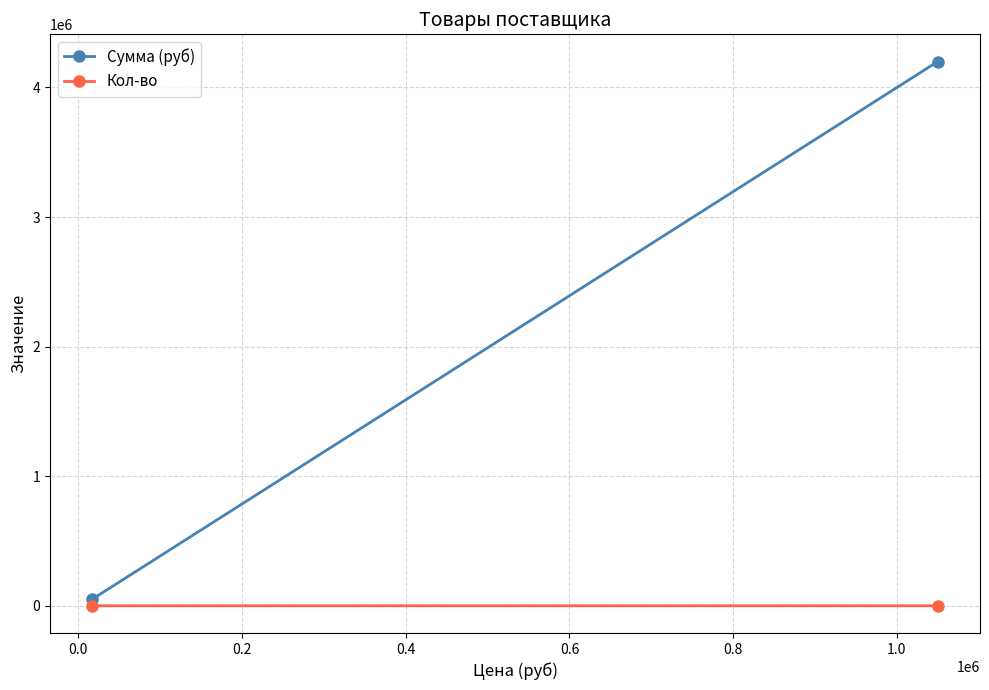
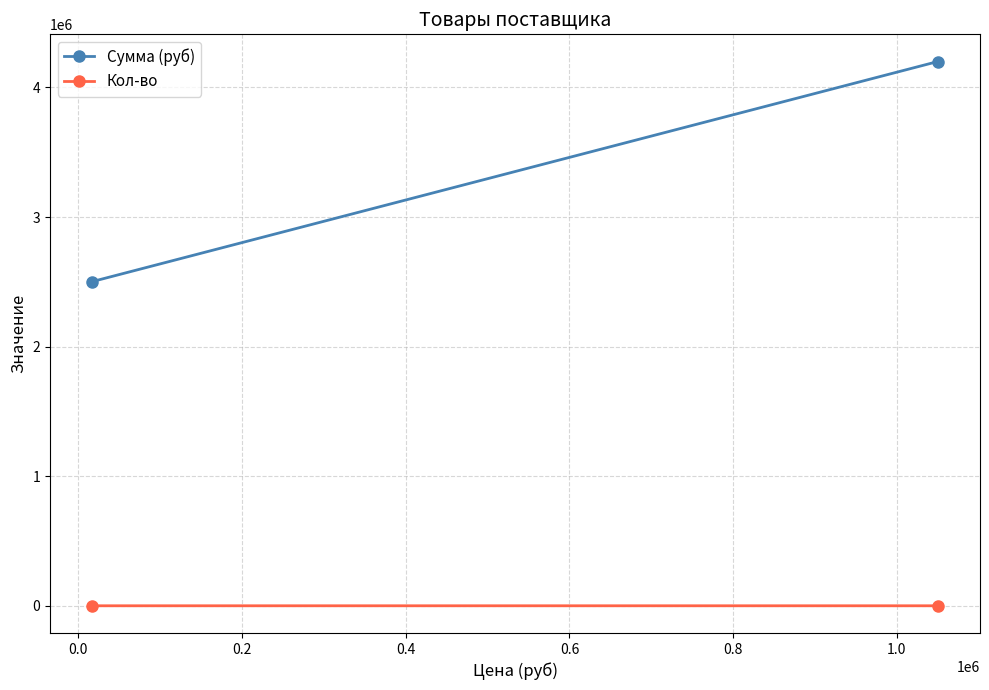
Сумма (руб), 0.0: 50000 -> 2500000
